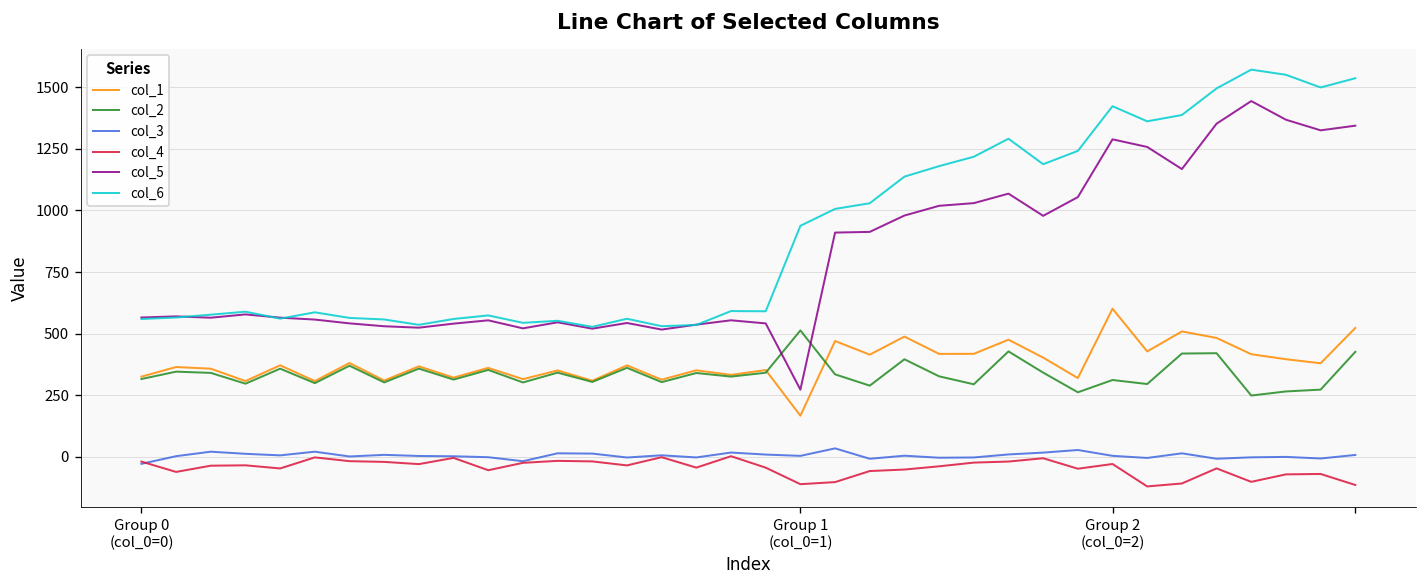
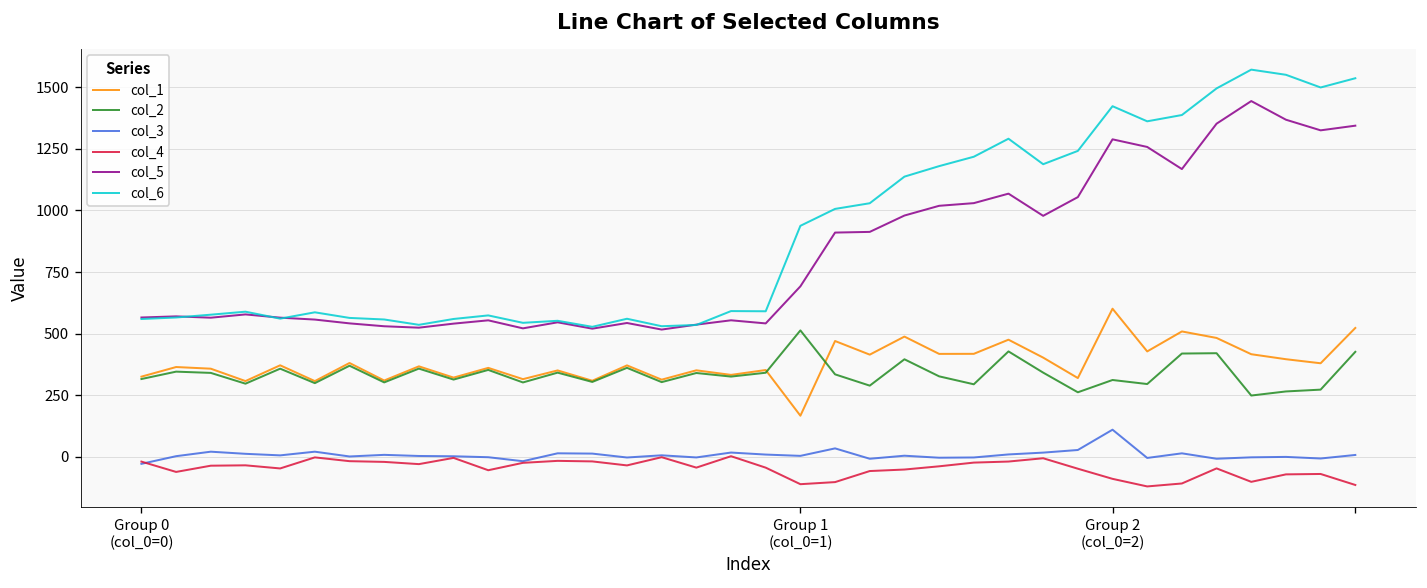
col_5, Group 1 (col_0=1): 270 -> 690
col_3, Group 2 (col_0=2): 0 -> 110
col_4, Group 2 (col_0=2): -30 -> -90
